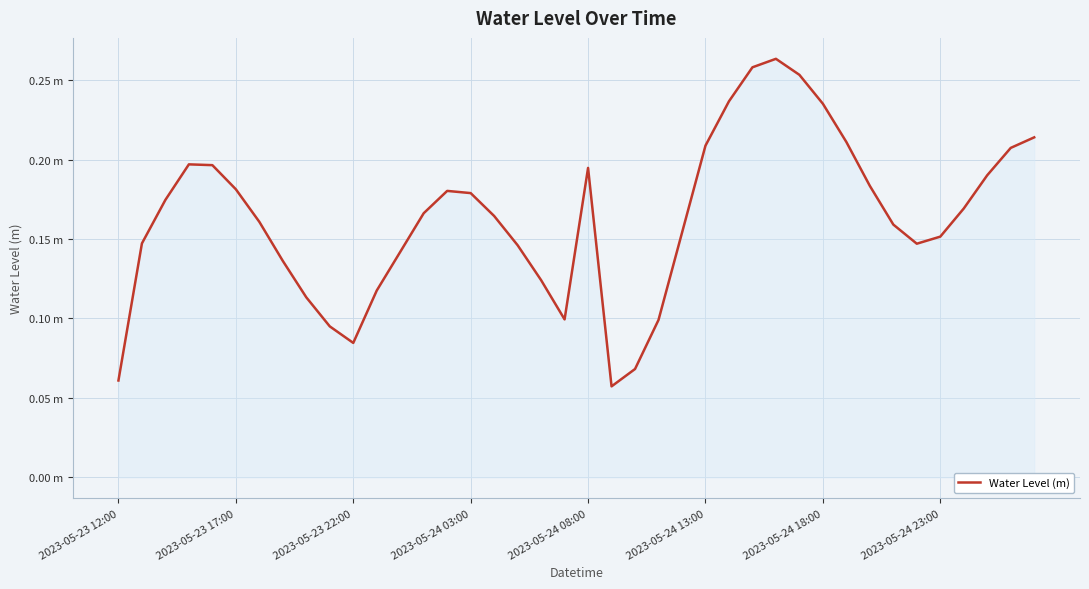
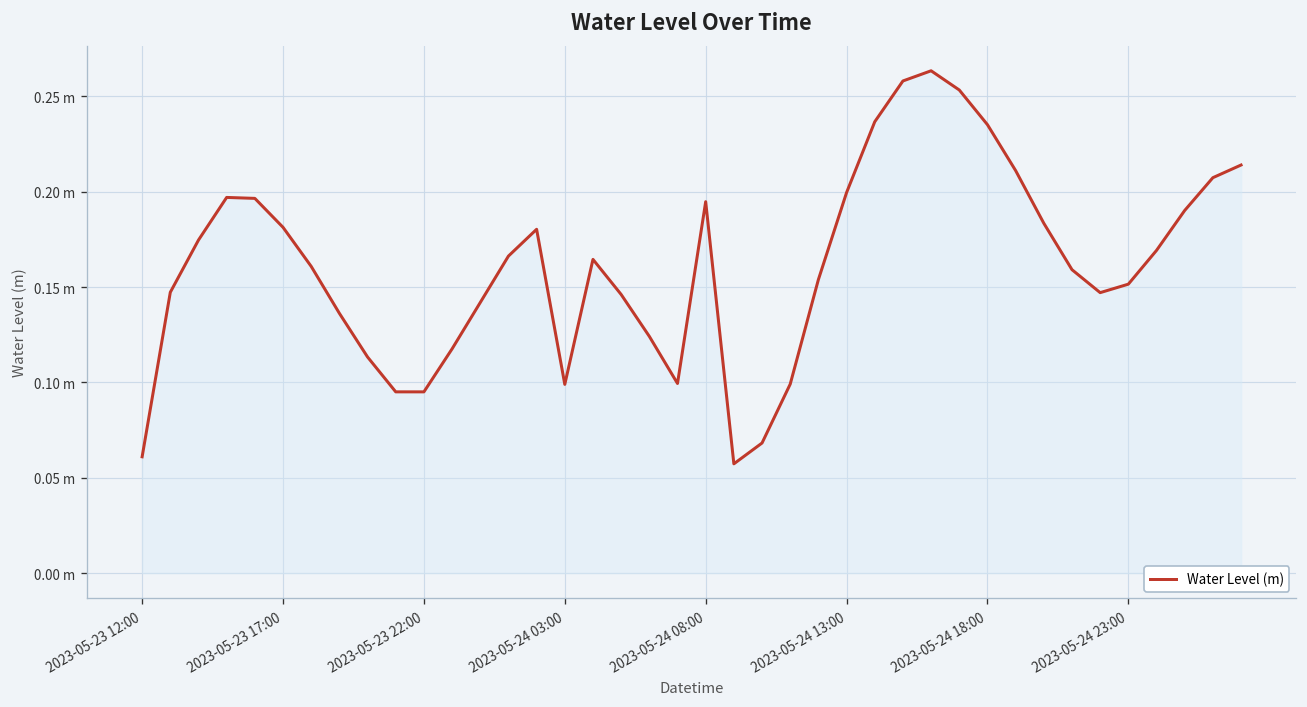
2023-05-23 22:00: 0.085 m -> 0.095 m
2023-05-24 03:00: 0.179 m -> 0.099 m
2023-05-24 13:00: 0.209 m -> 0.200 m
